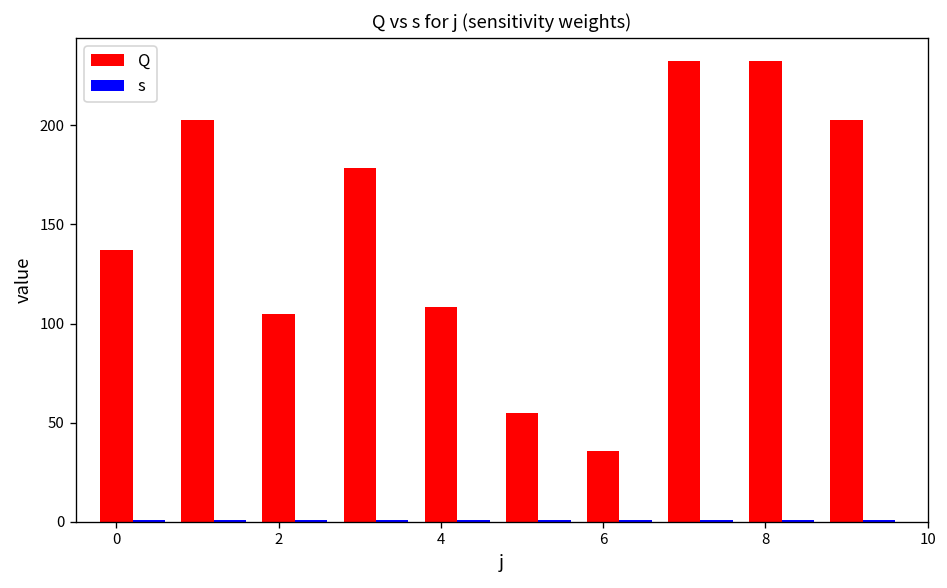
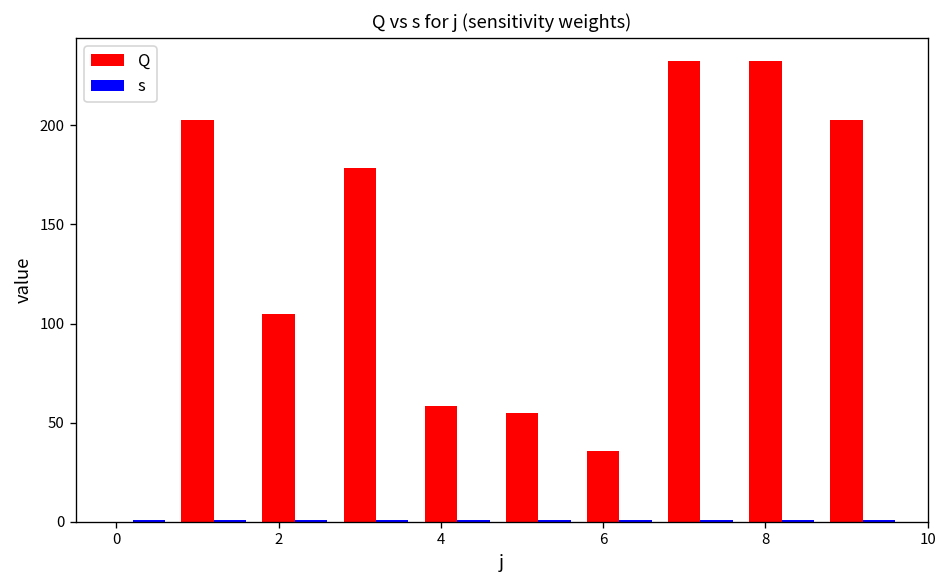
Q, 0: 137 -> 0
Q, 4: 108 -> 59
